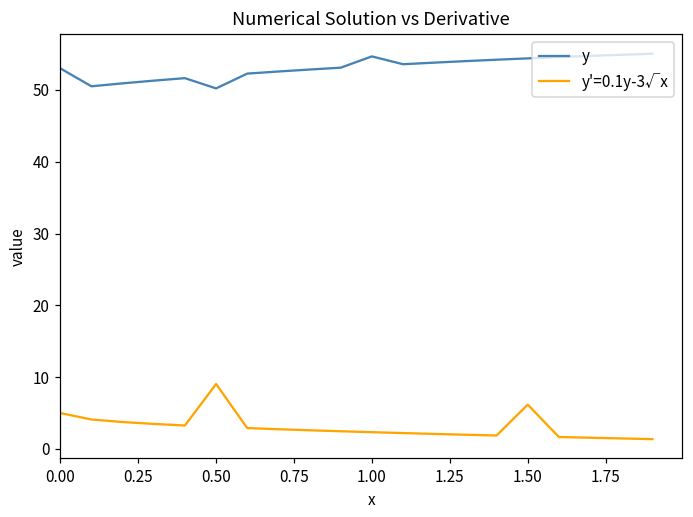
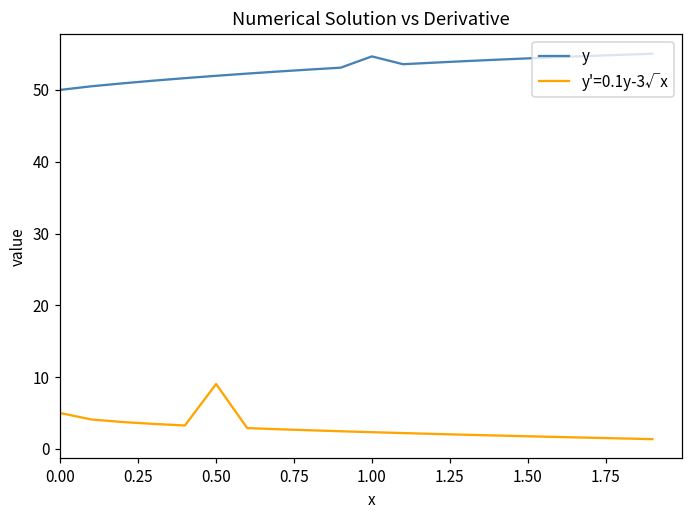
y, 0.00: 53 -> 50
y, 0.50: 50 -> 52
y'=0.1y-3√x, 1.50: 6 -> 2
